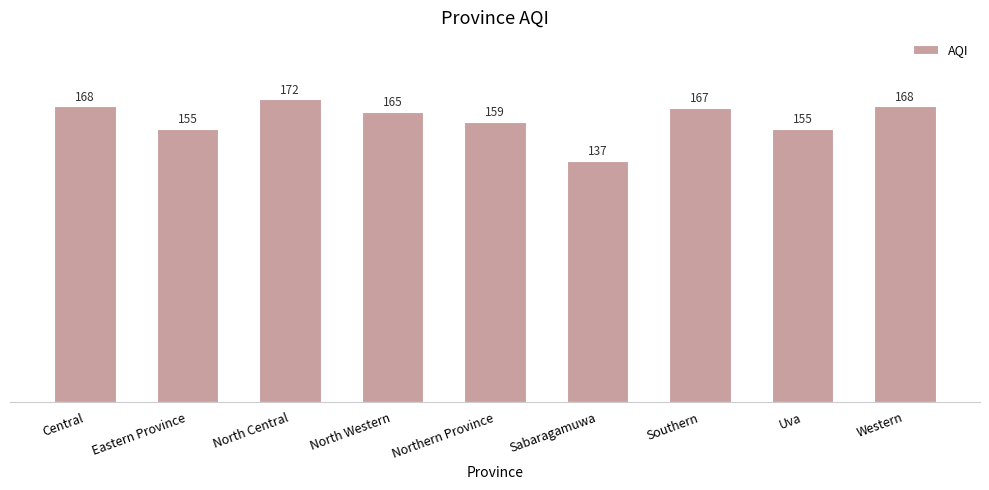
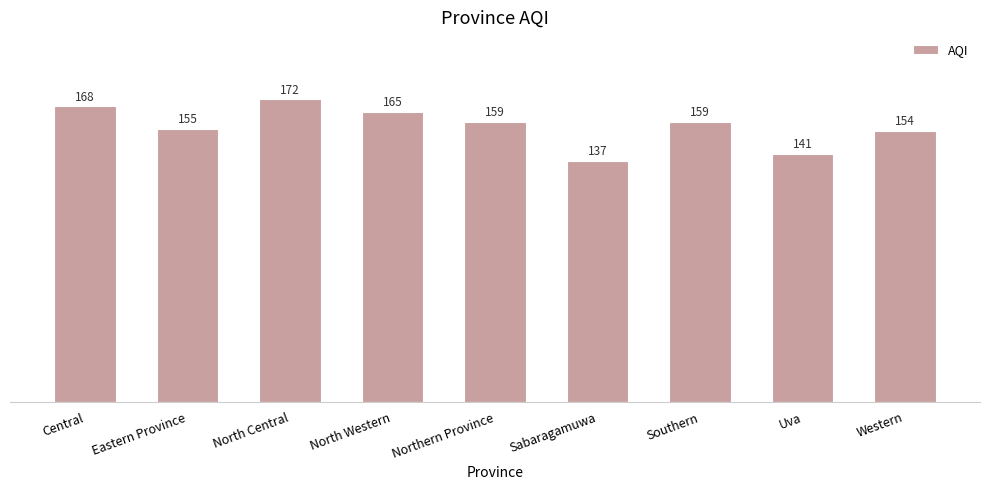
Southern: 167 -> 159
Uva: 155 -> 141
Western: 168 -> 154
